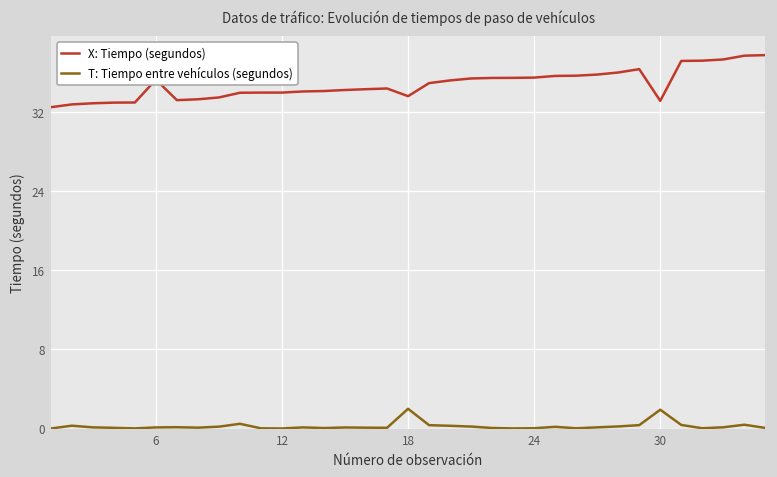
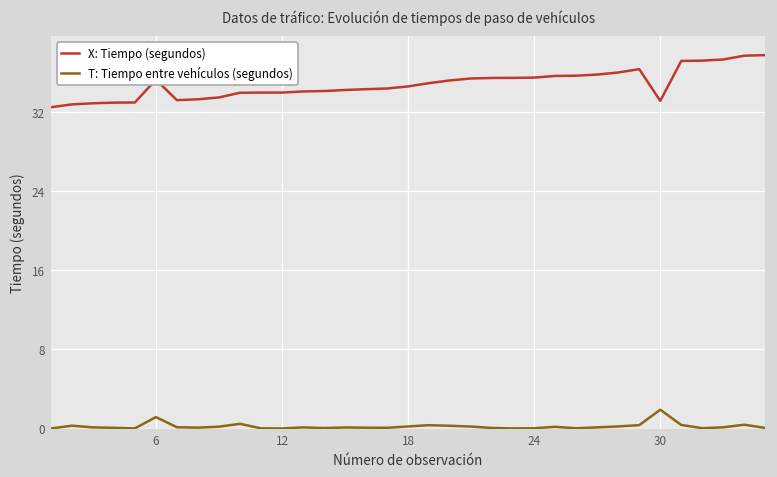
T: Tiempo entre vehículos (segundos), 6: 0 -> 1
X: Tiempo (segundos), 18: 34 -> 35
T: Tiempo entre vehículos (segundos), 18: 2 -> 0
